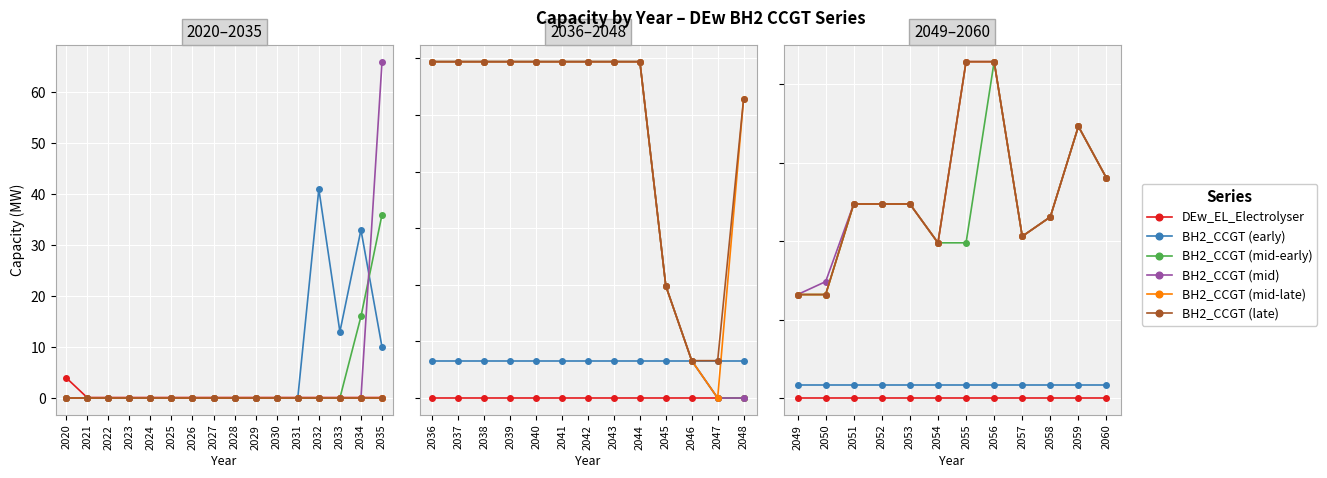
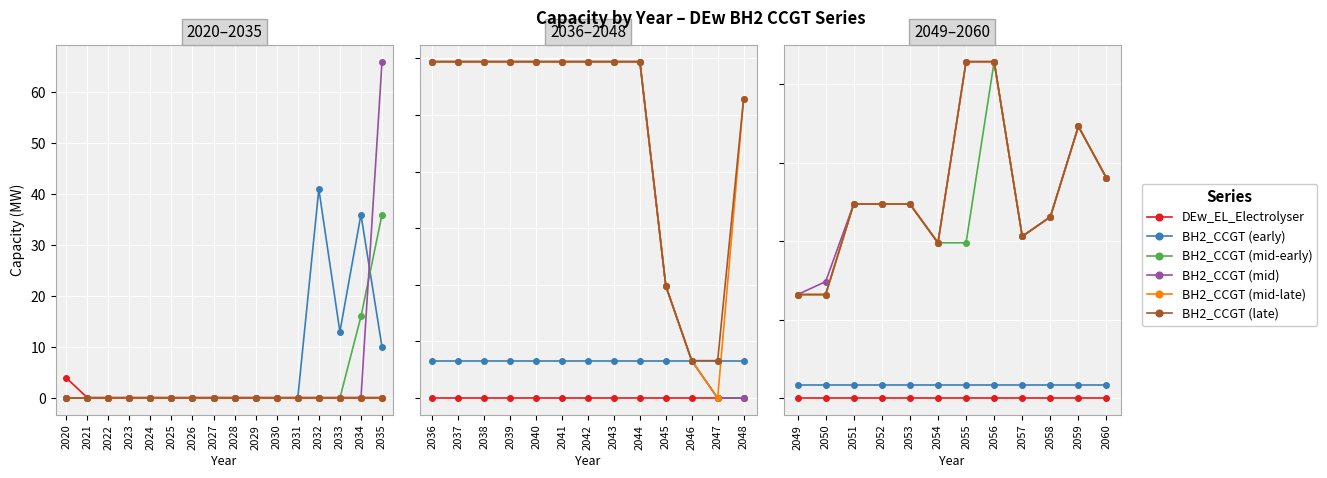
2020–2035, BH2_CCGT (early), 2034: 33 -> 36
